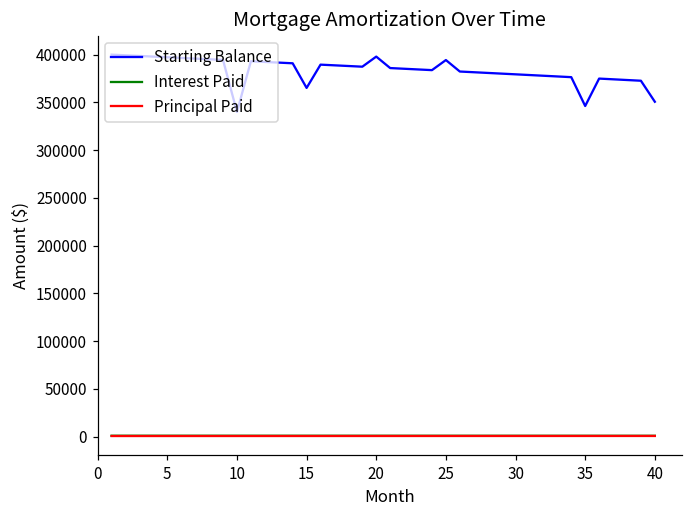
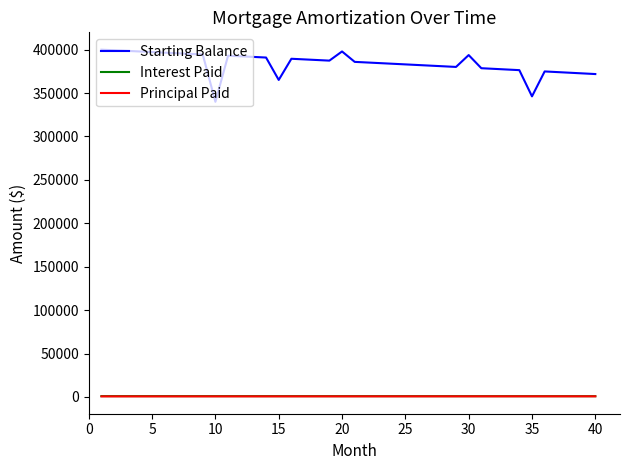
Starting Balance, 25: 390000 -> 380000
Starting Balance, 30: 380000 -> 390000
Starting Balance, 40: 350000 -> 370000
